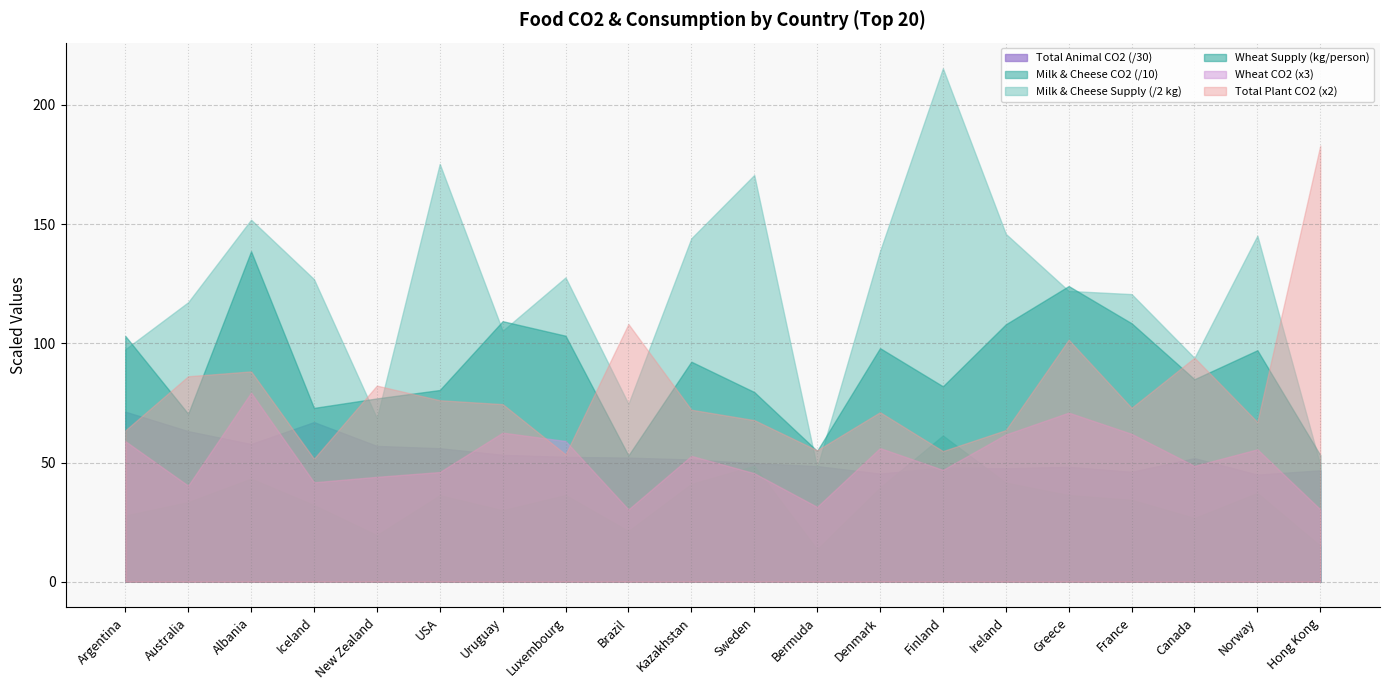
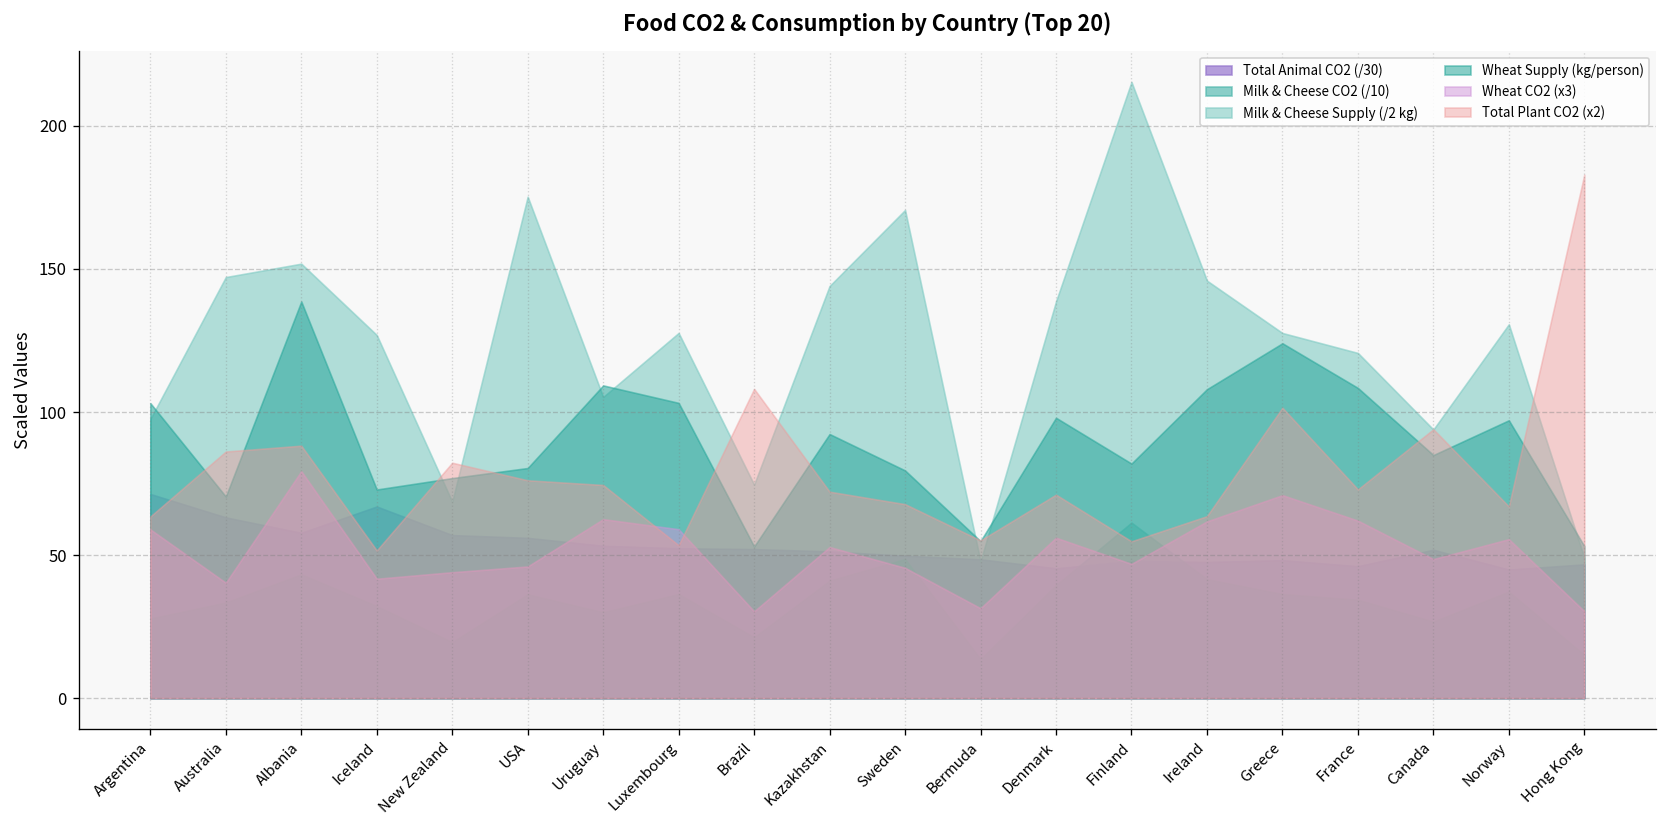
Milk & Cheese Supply (/2 kg), Australia: 117 -> 147
Milk & Cheese Supply (/2 kg), Greece: 122 -> 128
Milk & Cheese Supply (/2 kg), Norway: 145 -> 131
